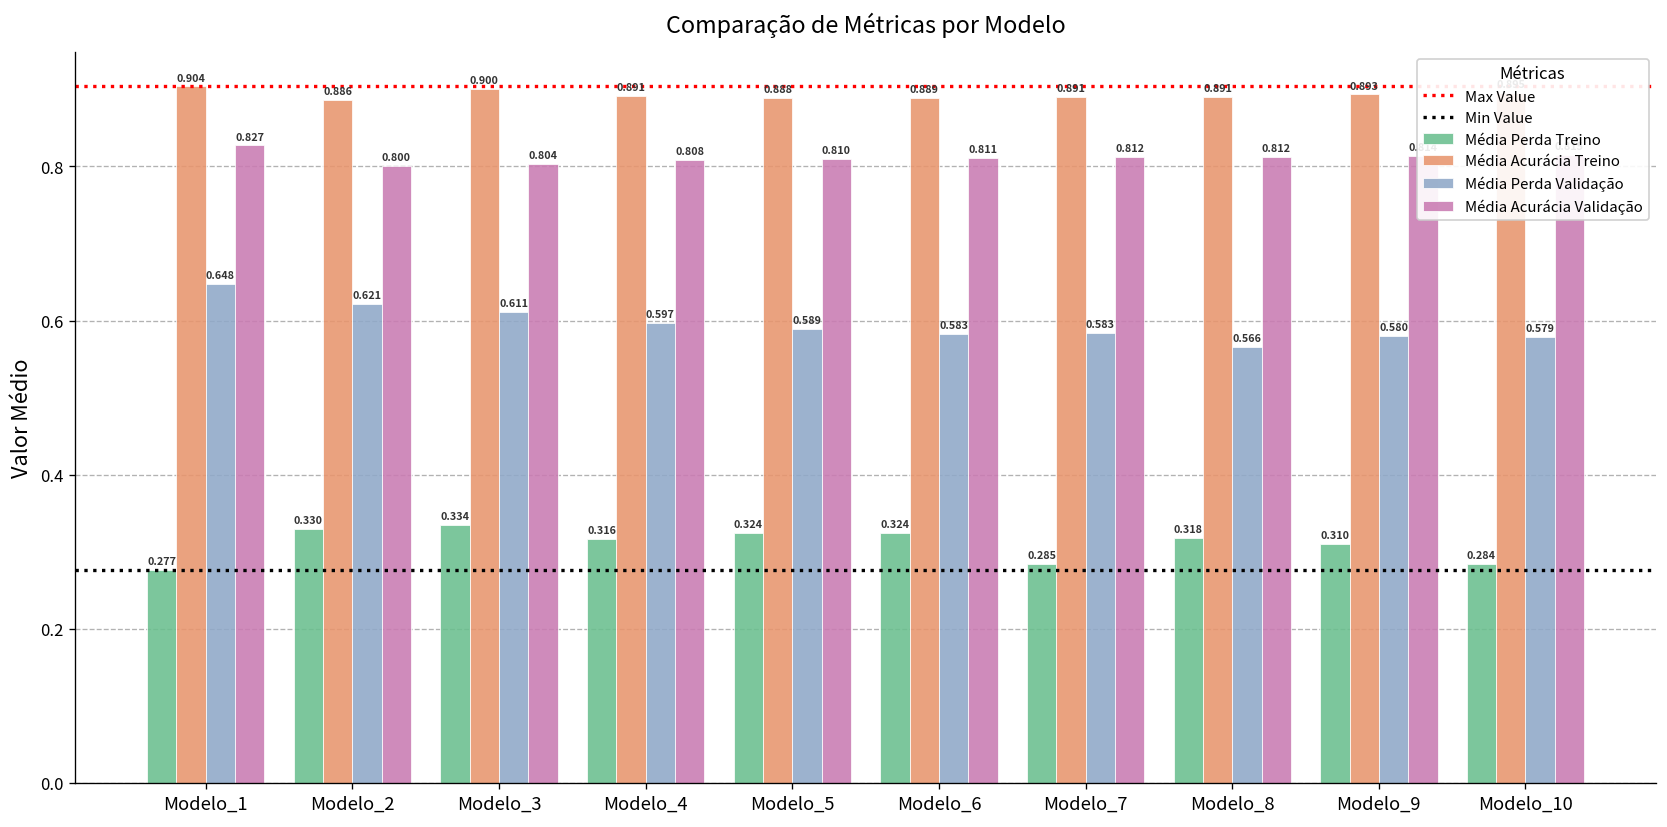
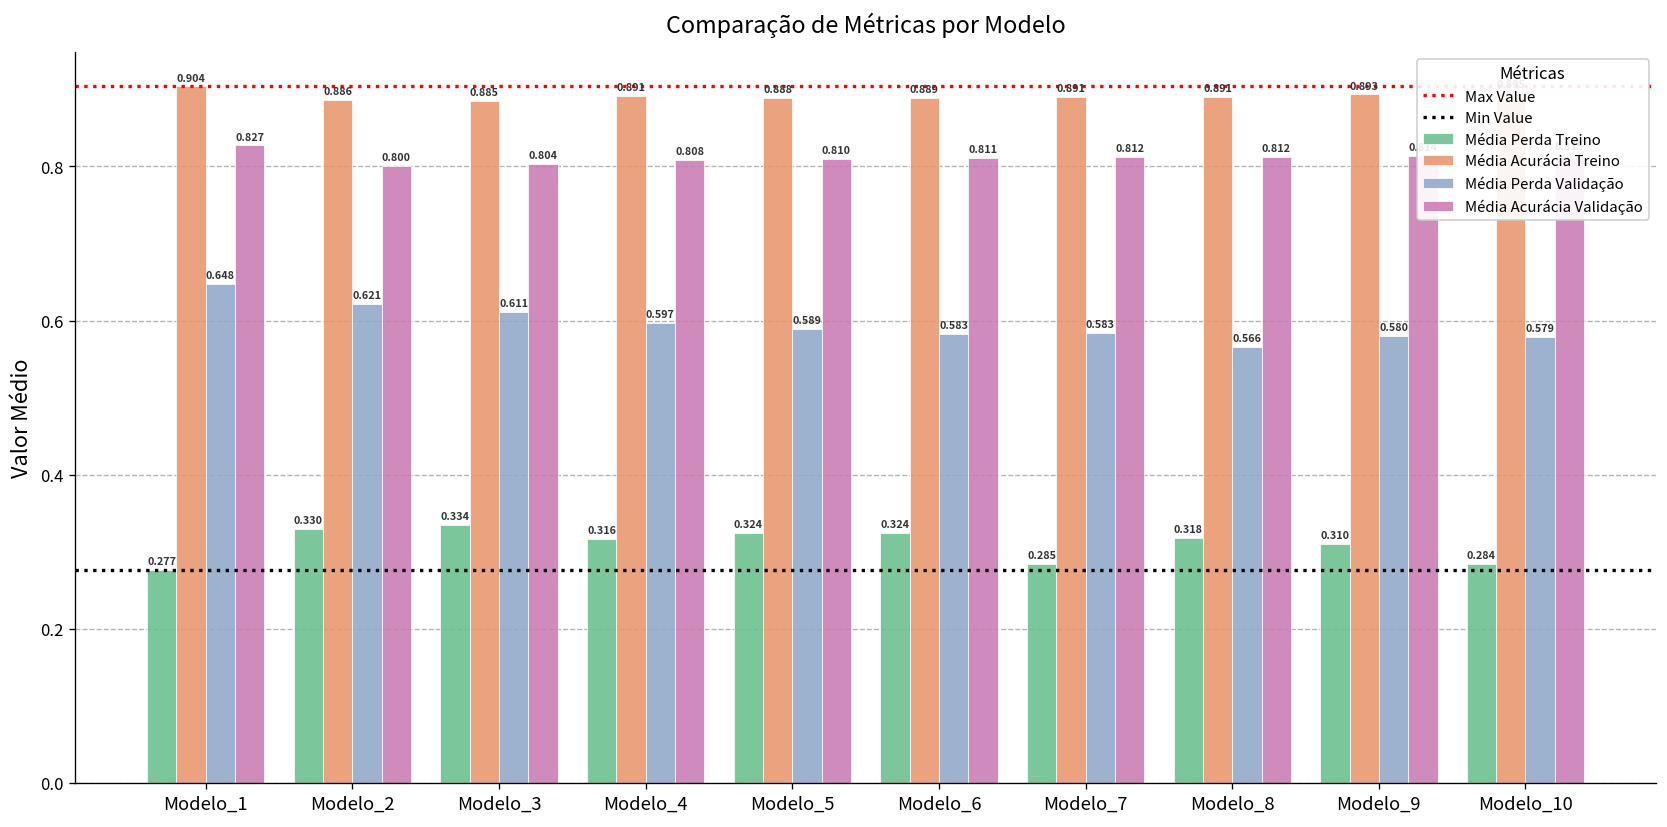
Média Acurácia Treino, Modelo_3: 0.900 -> 0.885
